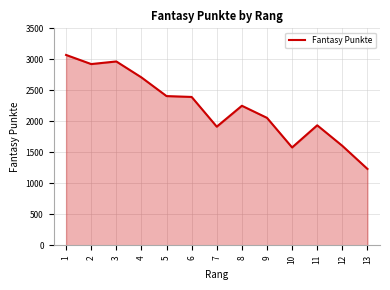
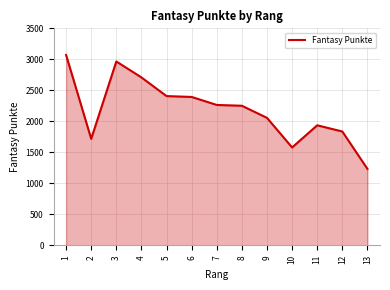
2: 2900 -> 1700
7: 1900 -> 2300
12: 1600 -> 1800
